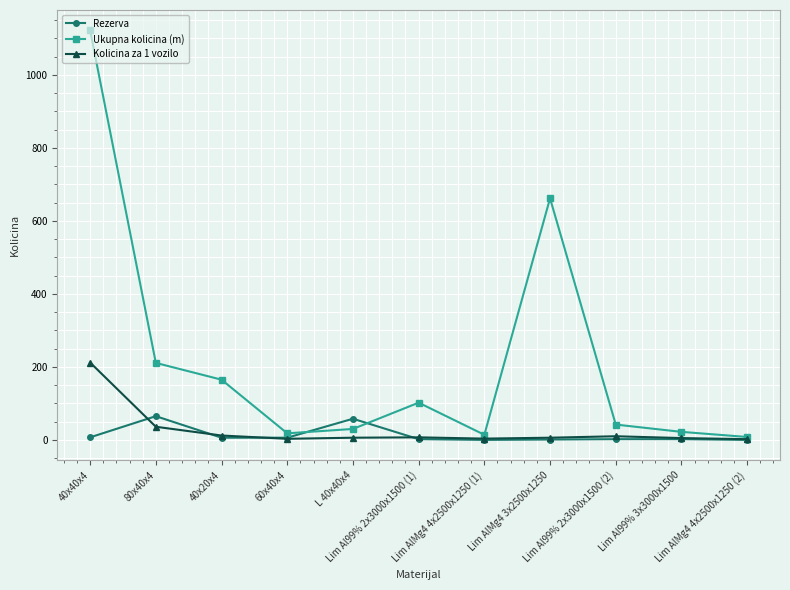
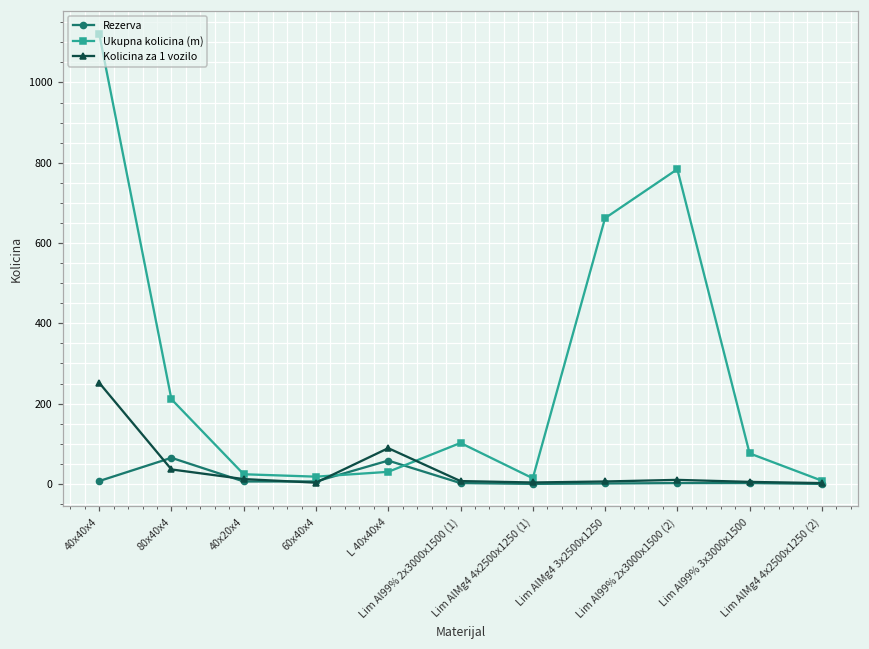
Kolicina za 1 vozilo, 40x40x4: 210 -> 250
Ukupna kolicina (m), 40x20x4: 170 -> 20
Kolicina za 1 vozilo, L 40x40x4: 10 -> 90
Ukupna kolicina (m), Lim Al99% 2x3000x1500 (2): 40 -> 780
Ukupna kolicina (m), Lim Al99% 3x3000x1500: 20 -> 80
